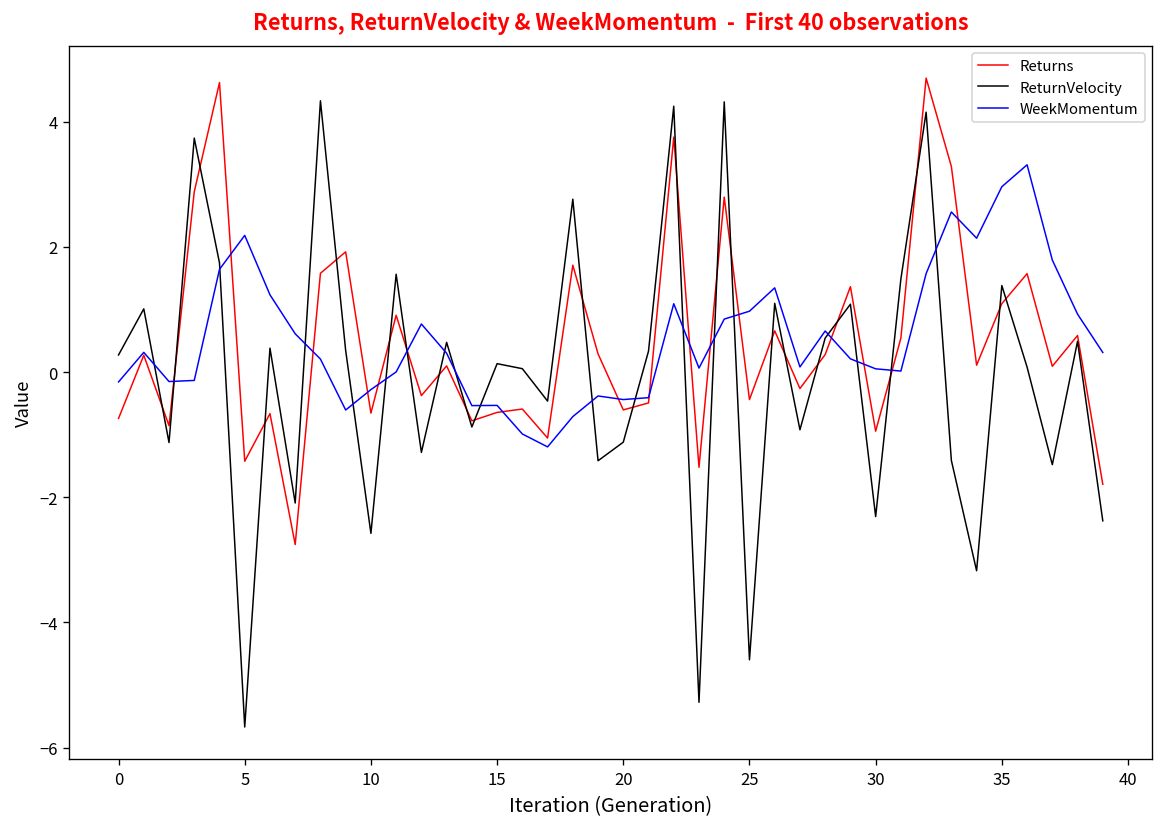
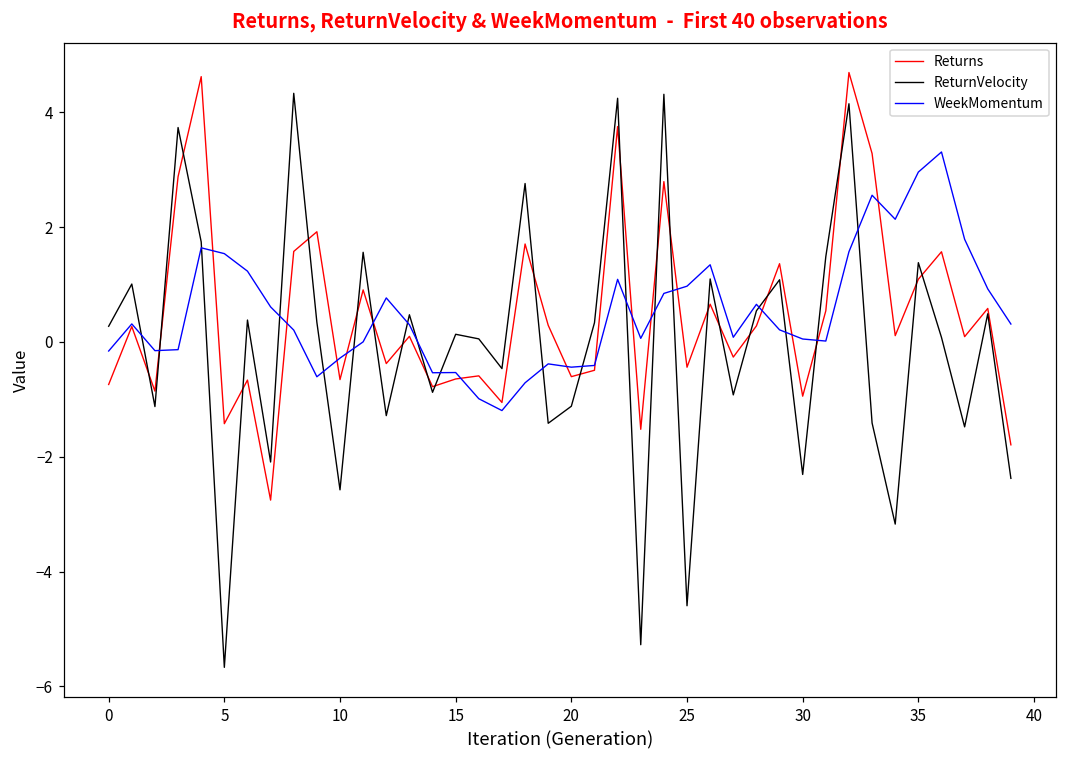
WeekMomentum, 5: 2.2 -> 1.5
